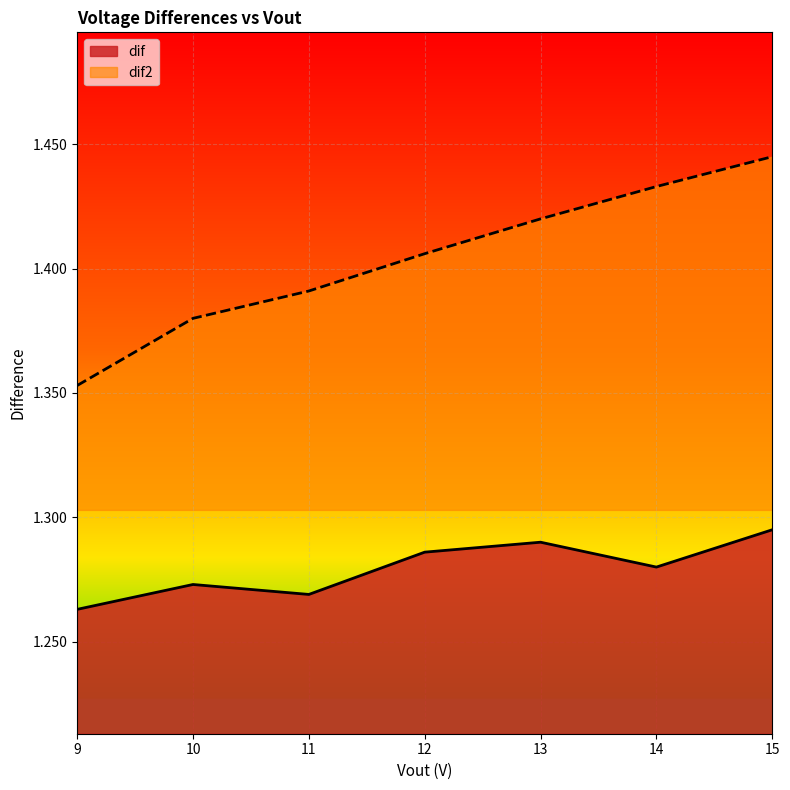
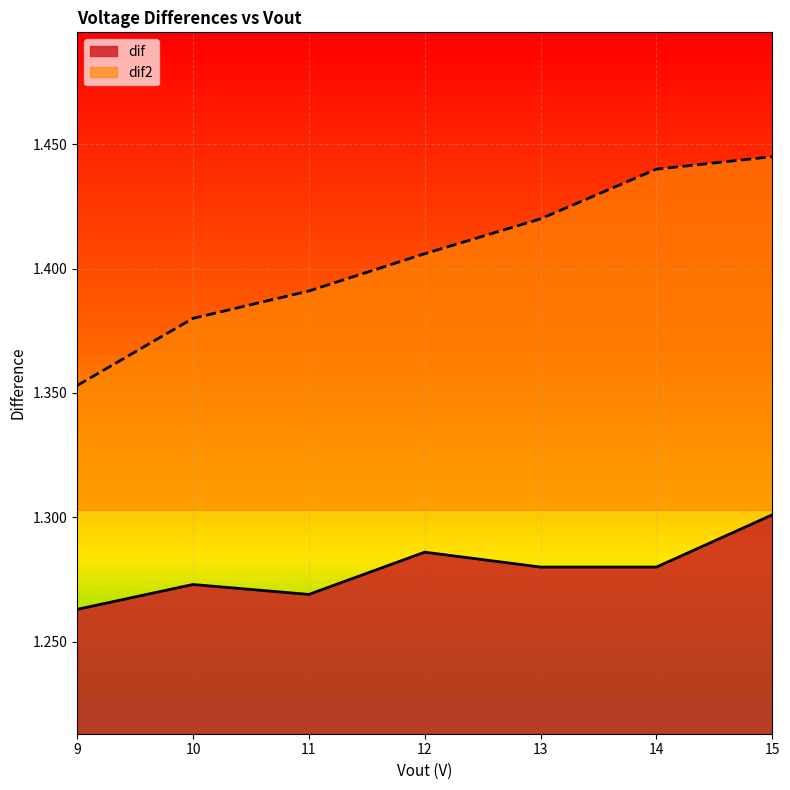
dif, 13: 1.29 -> 1.28
dif2, 14: 1.433 -> 1.440
dif, 15: 1.295 -> 1.301
